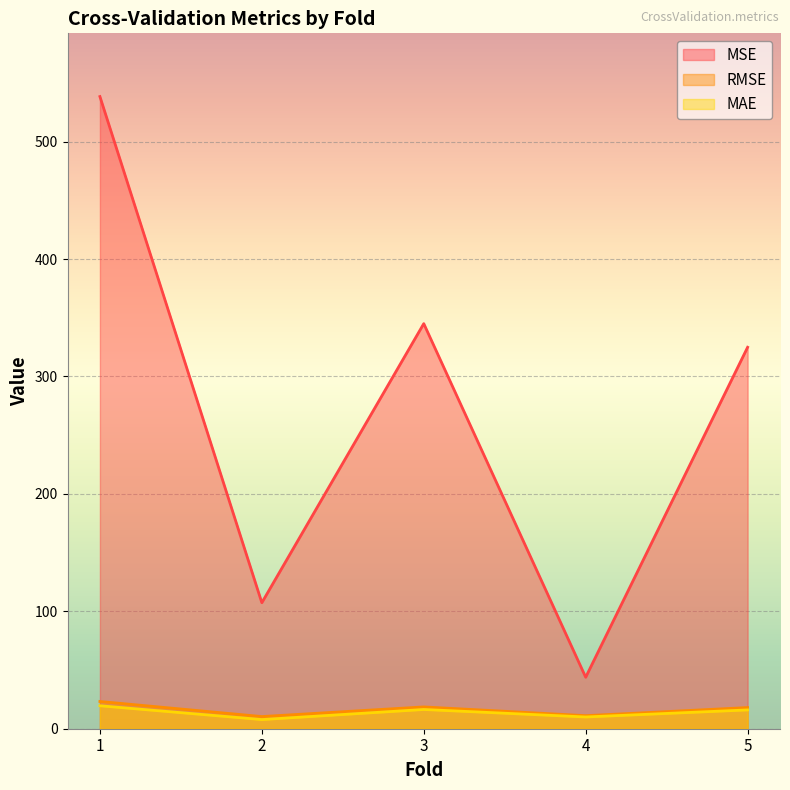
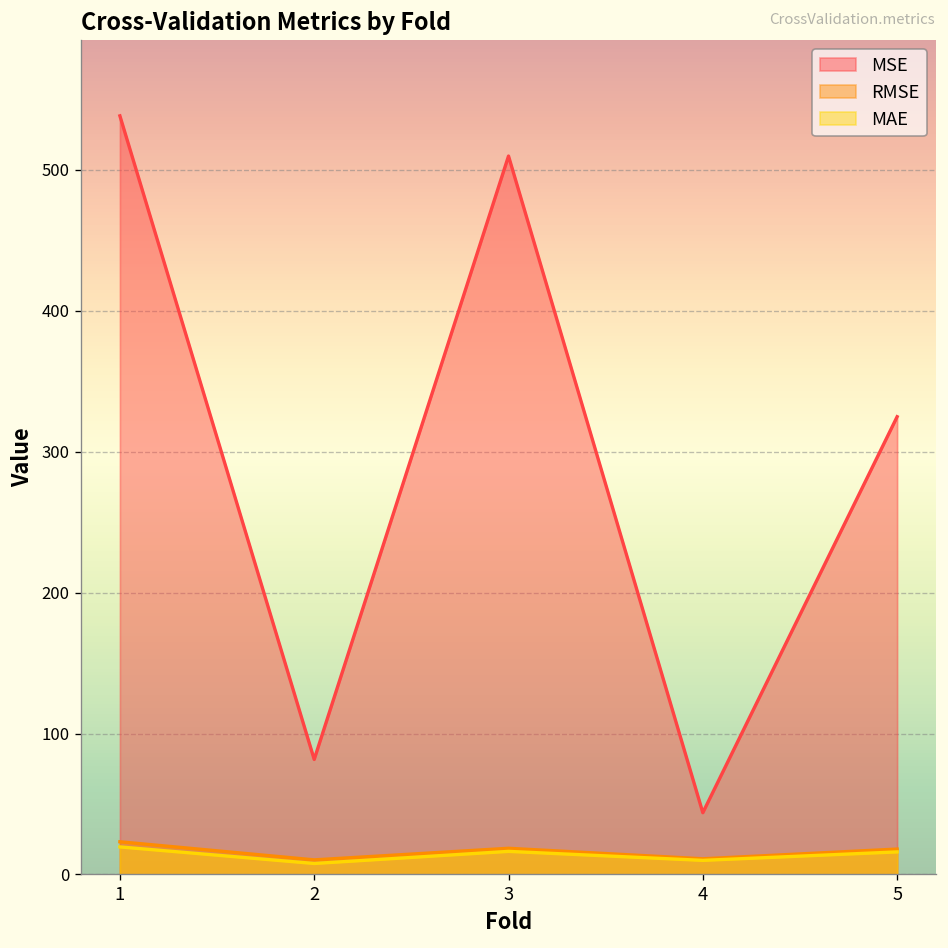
MSE, 2: 107 -> 82
MSE, 3: 345 -> 510
